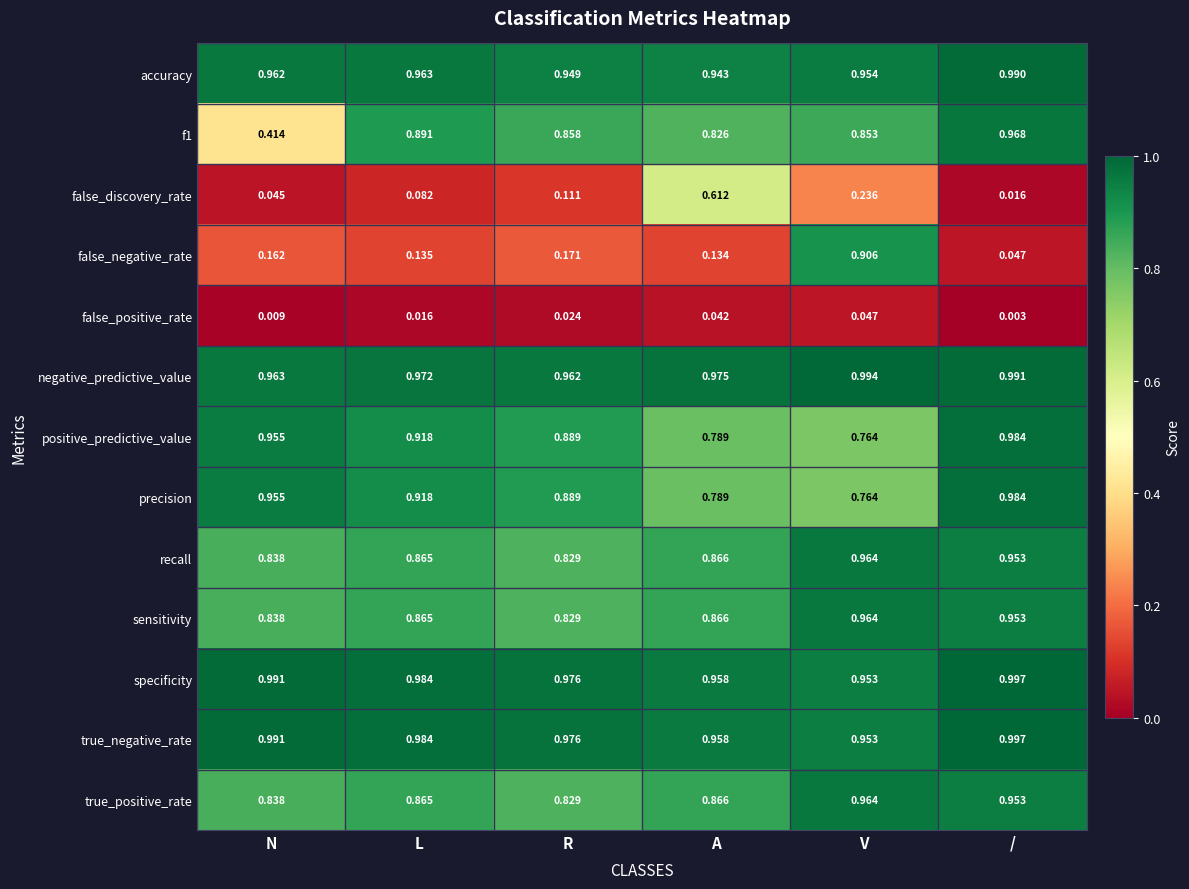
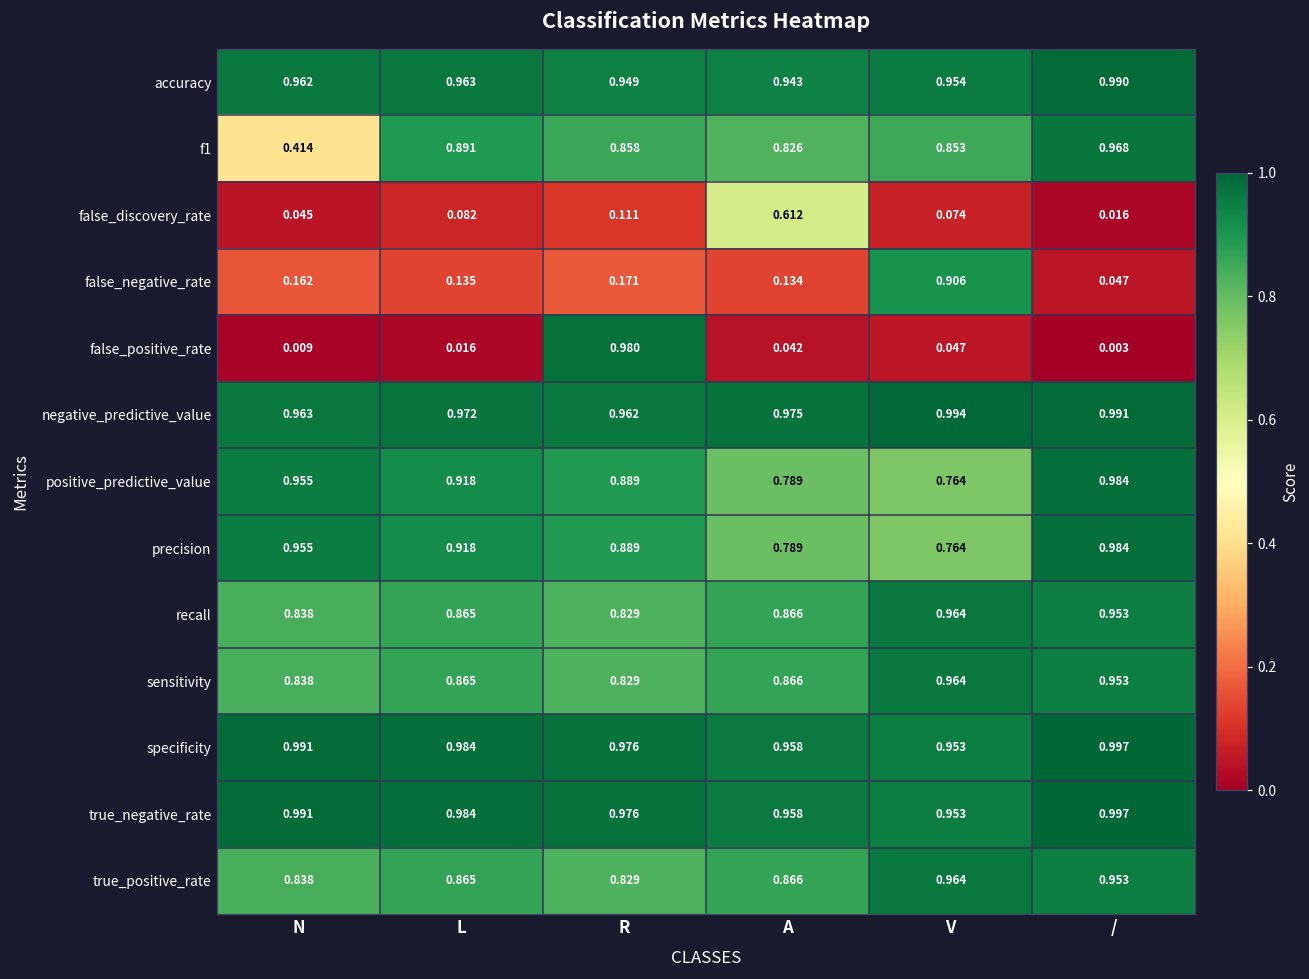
false_discovery_rate, V: 0.236 -> 0.074
false_positive_rate, R: 0.024 -> 0.980
